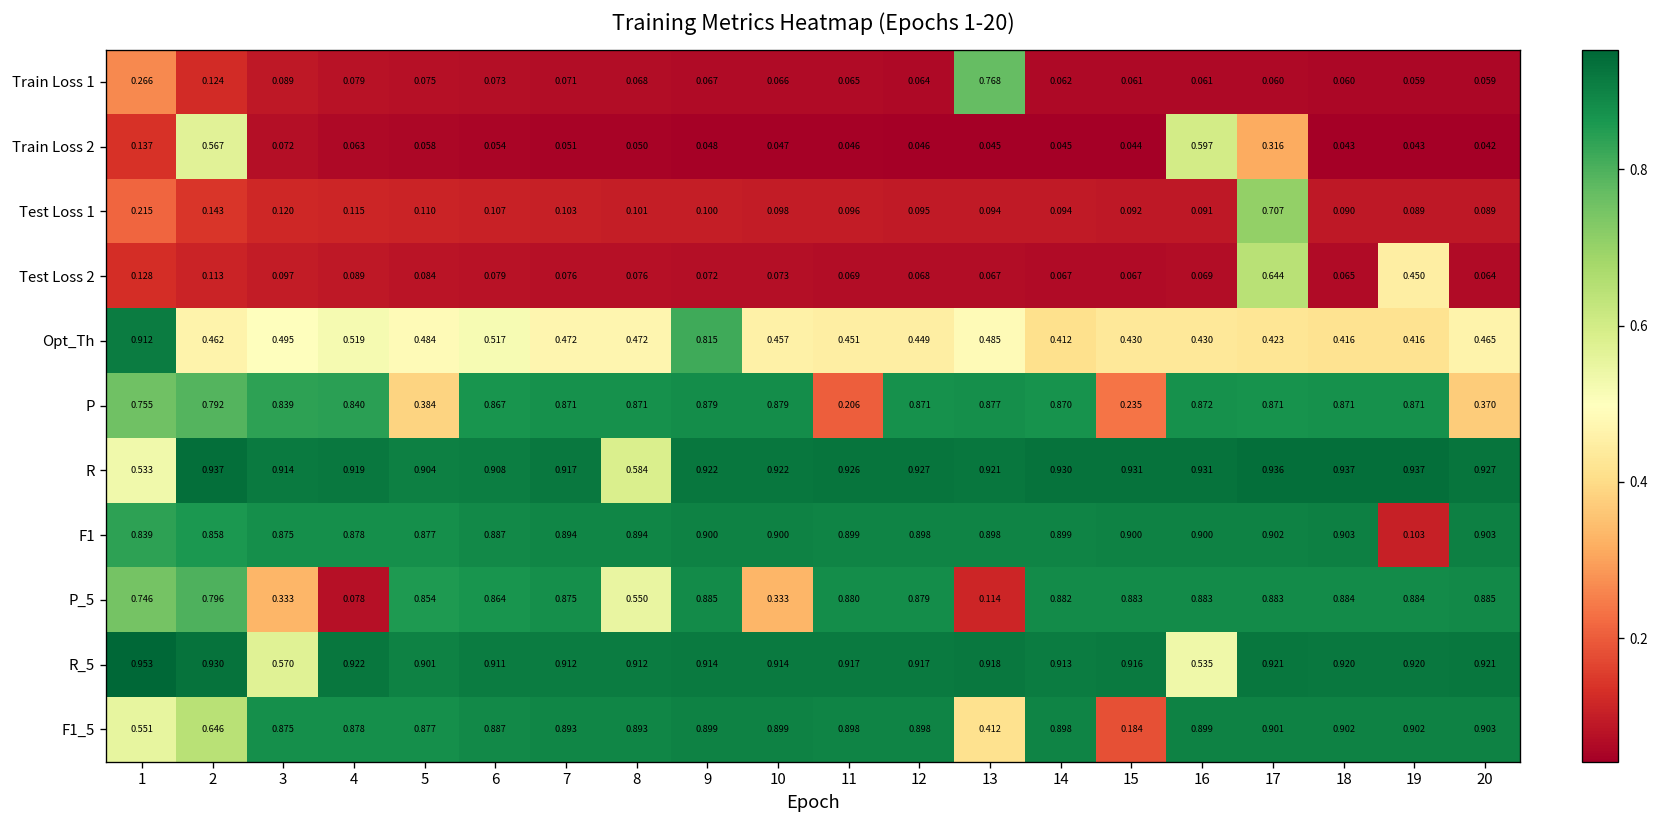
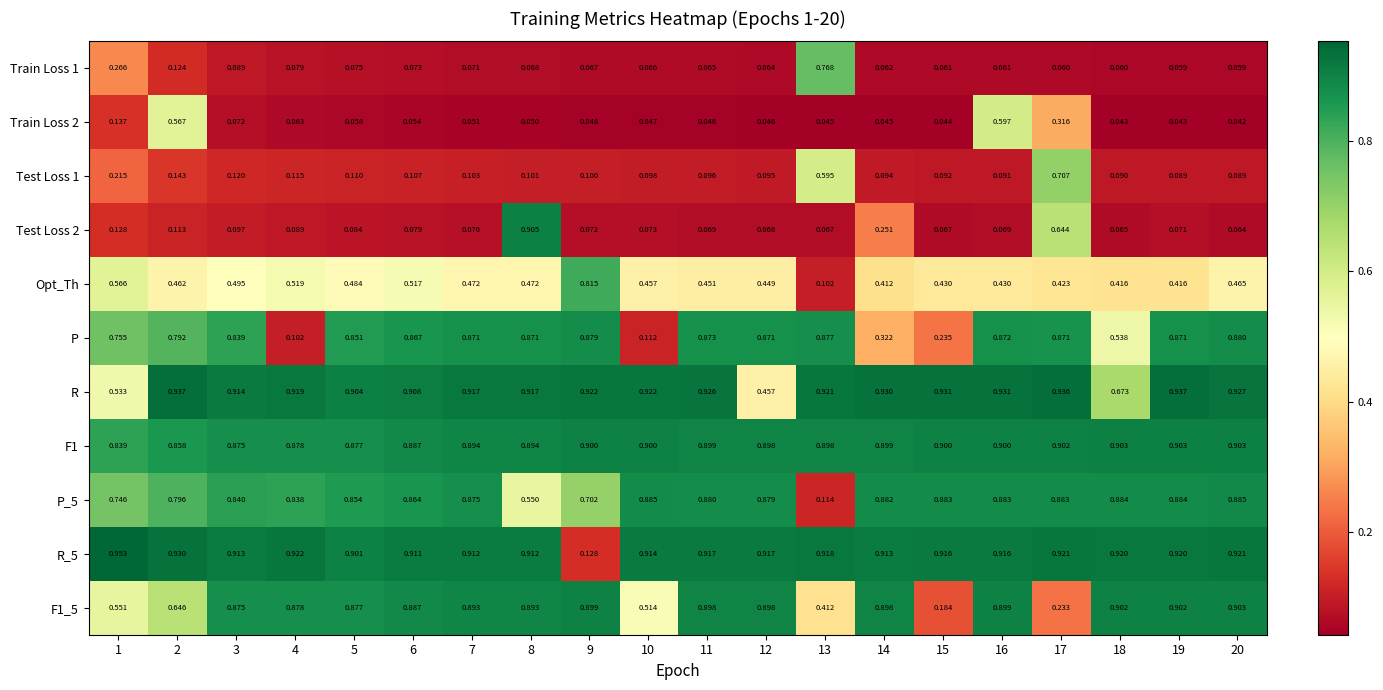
Test Loss 1, 13: 0.094 -> 0.595
Test Loss 2, 8: 0.076 -> 0.905
Test Loss 2, 14: 0.067 -> 0.251
Test Loss 2, 19: 0.450 -> 0.071
Opt_Th, 1: 0.912 -> 0.566
Opt_Th, 13: 0.485 -> 0.102
P, 4: 0.840 -> 0.102
P, 5: 0.384 -> 0.851
P, 10: 0.879 -> 0.112
P, 11: 0.206 -> 0.873
P, 14: 0.870 -> 0.322
P, 18: 0.871 -> 0.538
P, 20: 0.370 -> 0.880
R, 8: 0.584 -> 0.917
R, 12: 0.927 -> 0.457
R, 18: 0.937 -> 0.673
F1, 19: 0.103 -> 0.903
P_5, 3: 0.333 -> 0.840
P_5, 4: 0.078 -> 0.838
P_5, 9: 0.885 -> 0.702
P_5, 10: 0.333 -> 0.885
R_5, 3: 0.570 -> 0.913
R_5, 9: 0.914 -> 0.128
R_5, 16: 0.535 -> 0.916
F1_5, 10: 0.899 -> 0.514
F1_5, 17: 0.901 -> 0.233
